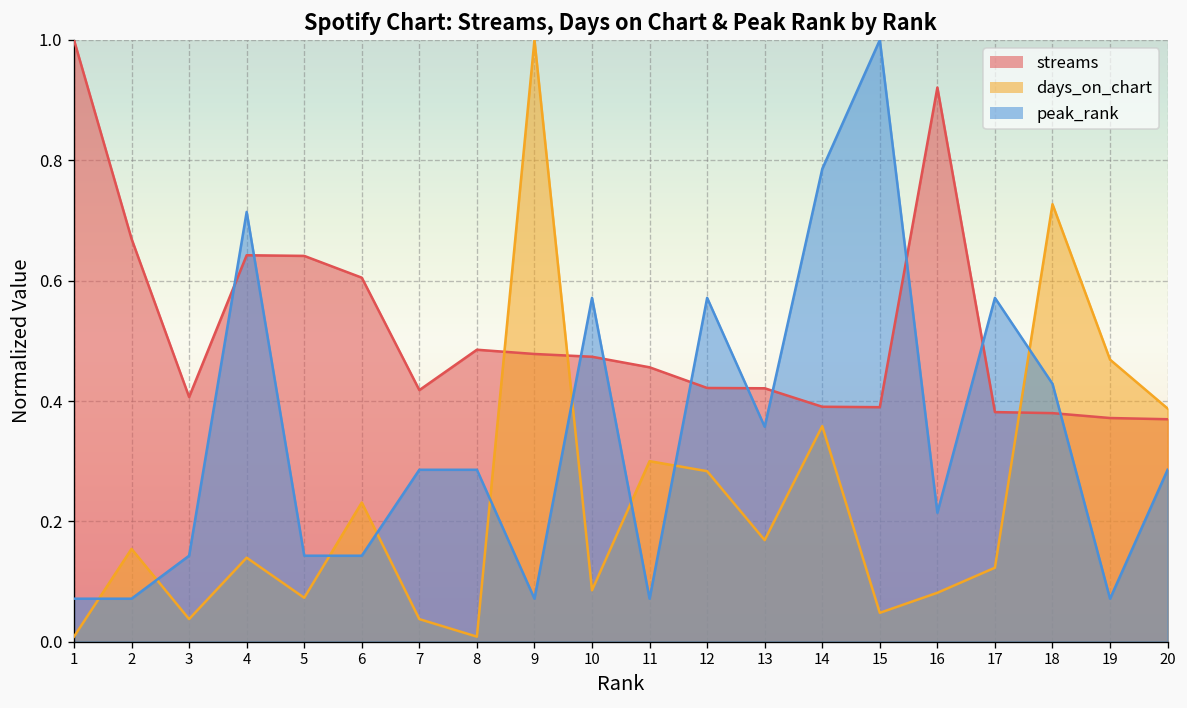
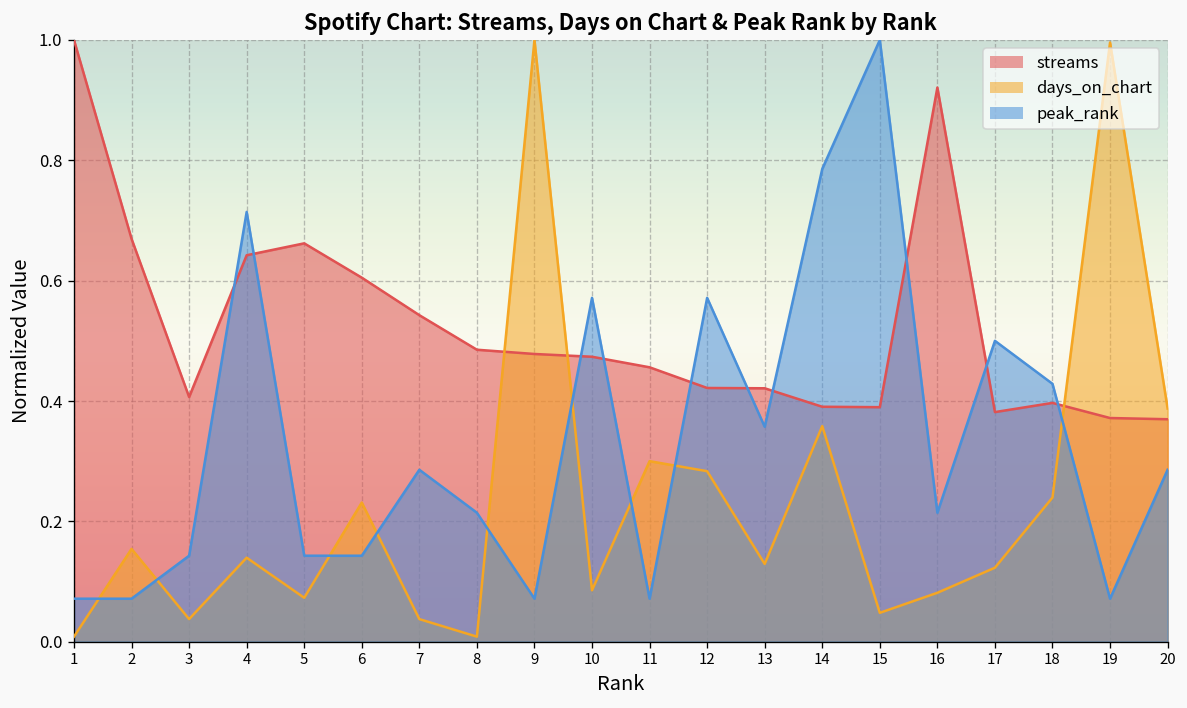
streams, 5: 0.64 -> 0.66
streams, 7: 0.42 -> 0.54
peak_rank, 8: 0.29 -> 0.21
days_on_chart, 13: 0.17 -> 0.13
peak_rank, 17: 0.57 -> 0.50
streams, 18: 0.38 -> 0.40
days_on_chart, 18: 0.73 -> 0.24
days_on_chart, 19: 0.47 -> 1.00
